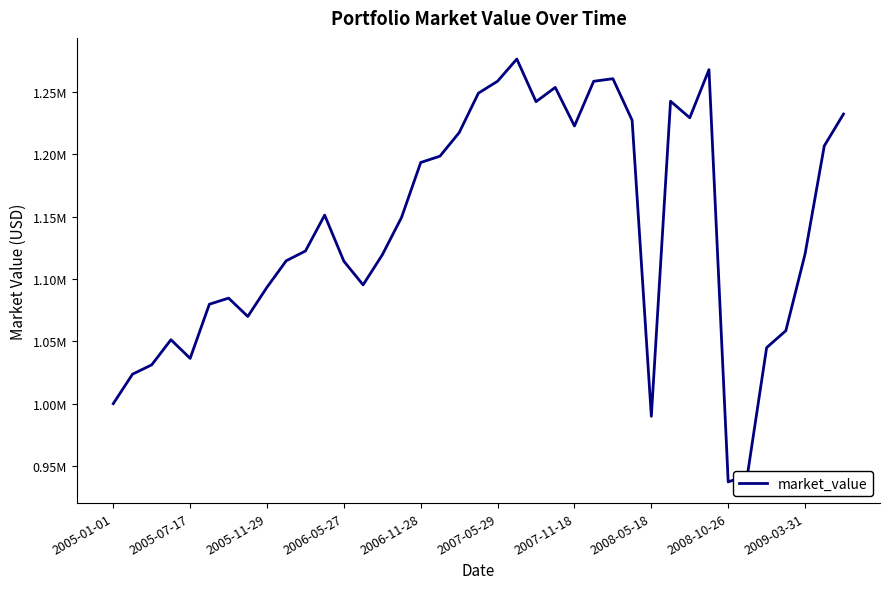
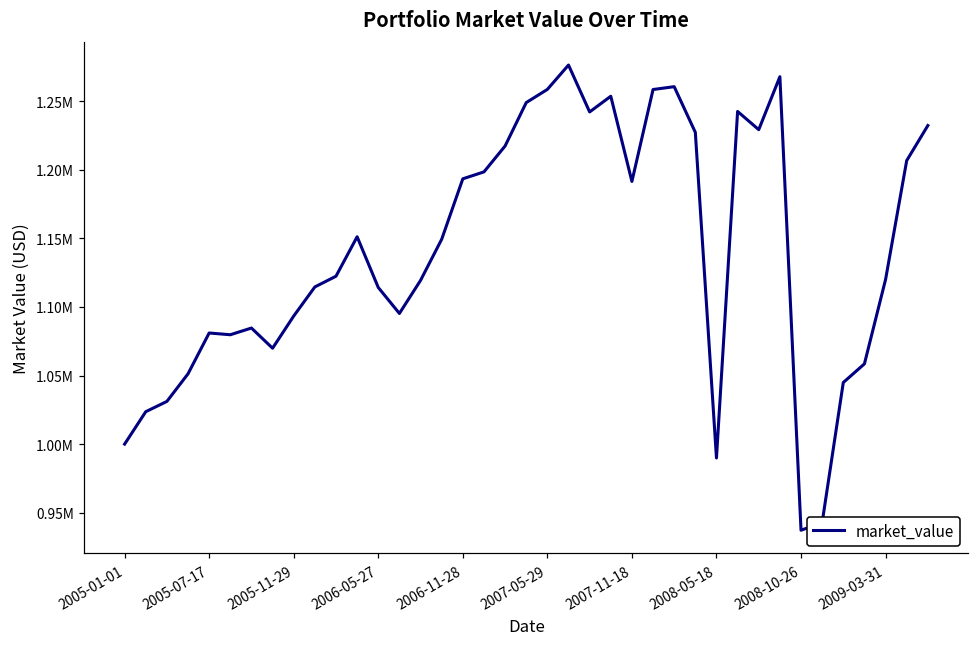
2005-07-17: 1036000 -> 1081000
2007-11-18: 1223000 -> 1191000
